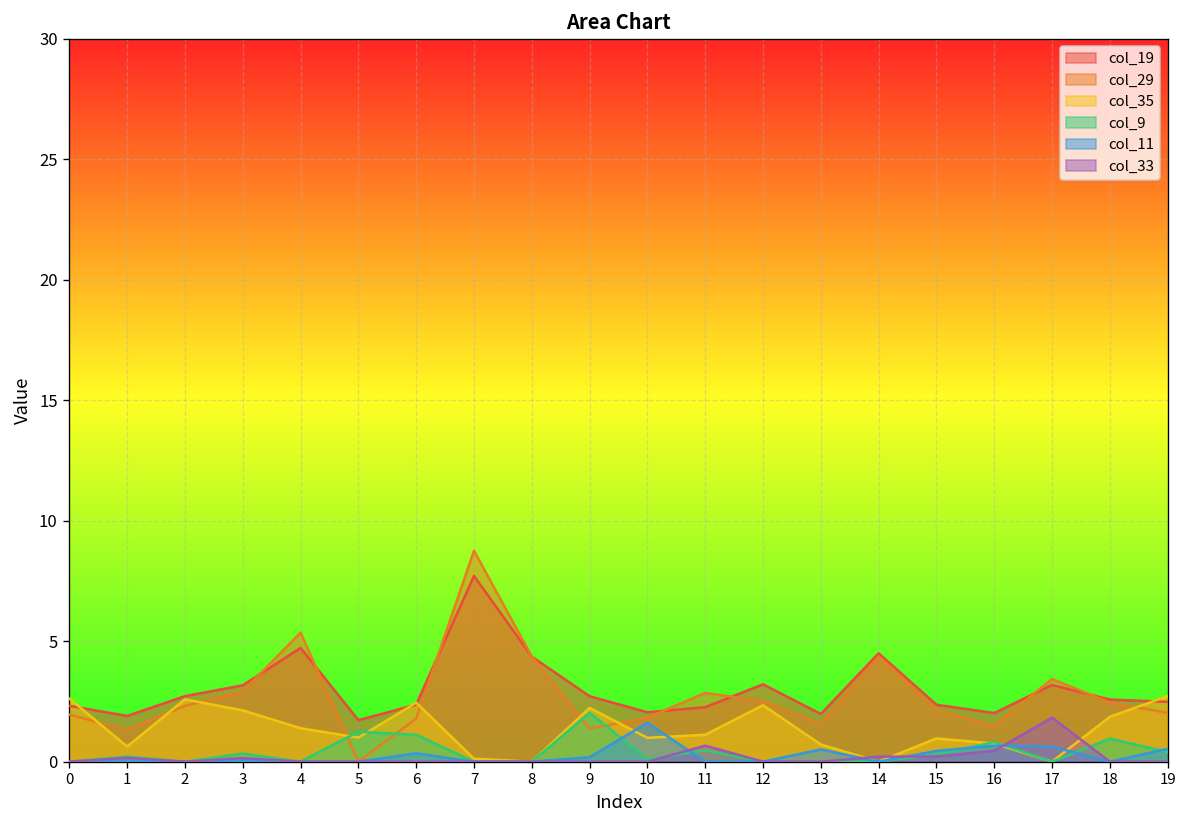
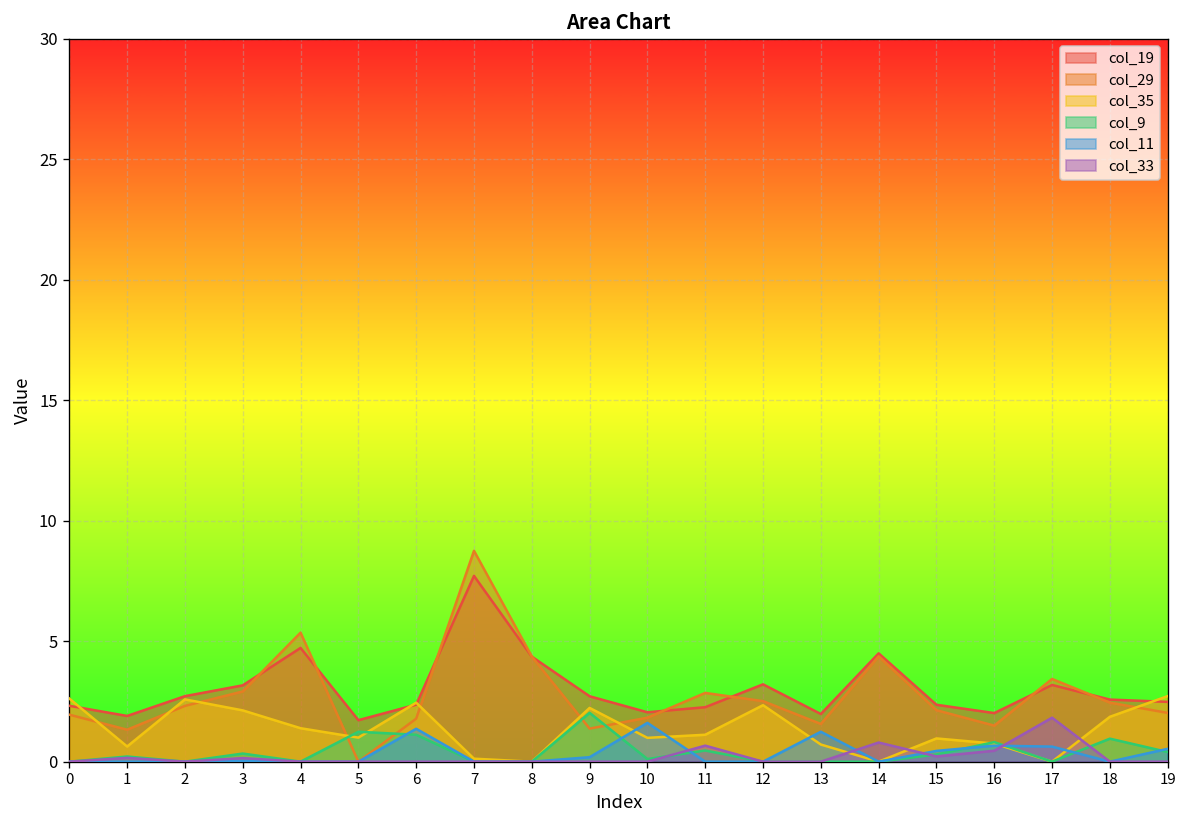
col_11, 6: 0.3 -> 1.4
col_11, 13: 0.5 -> 1.2
col_33, 14: 0.2 -> 0.8
